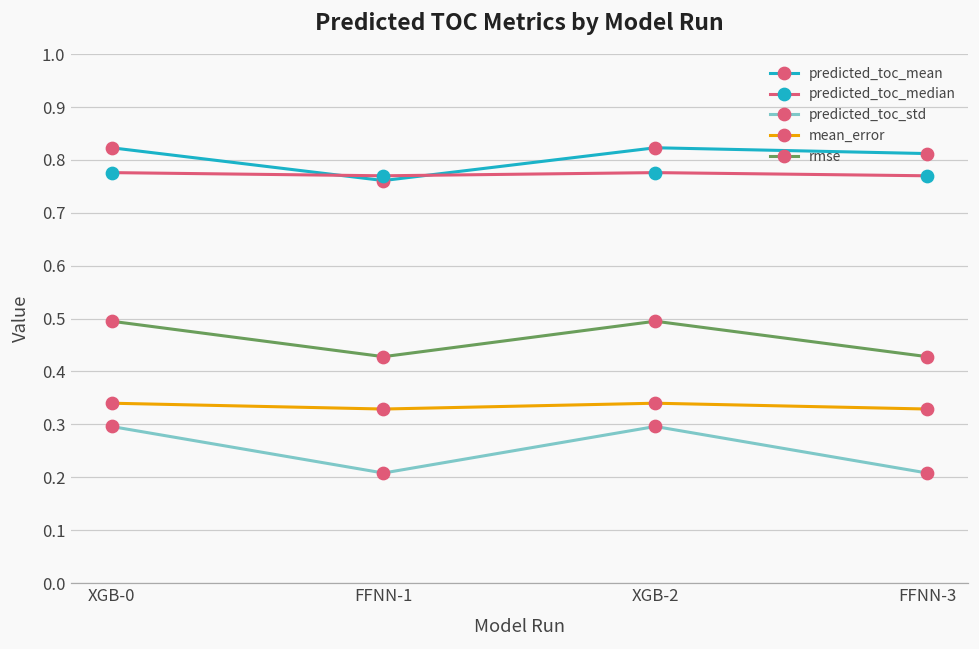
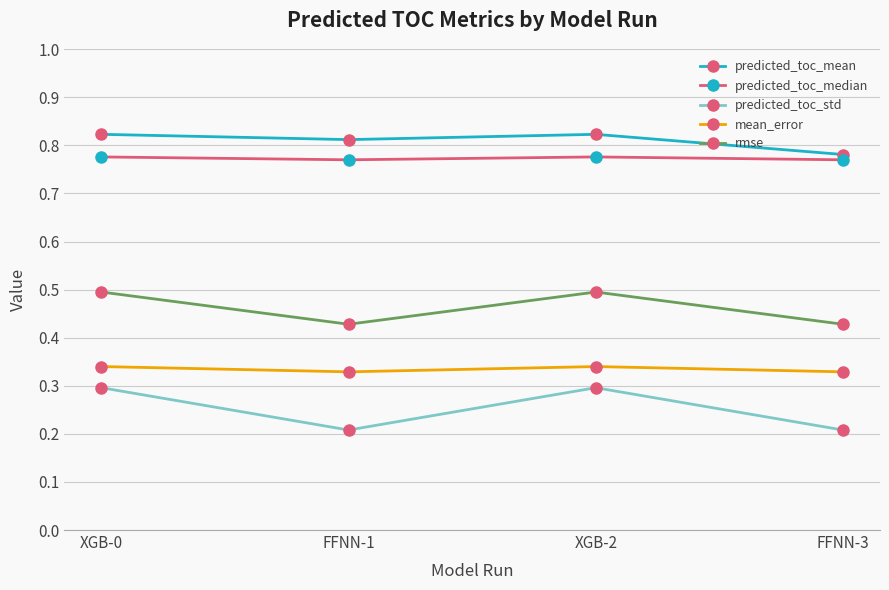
predicted_toc_mean, FFNN-1: 0.76 -> 0.81
predicted_toc_mean, FFNN-3: 0.81 -> 0.78
